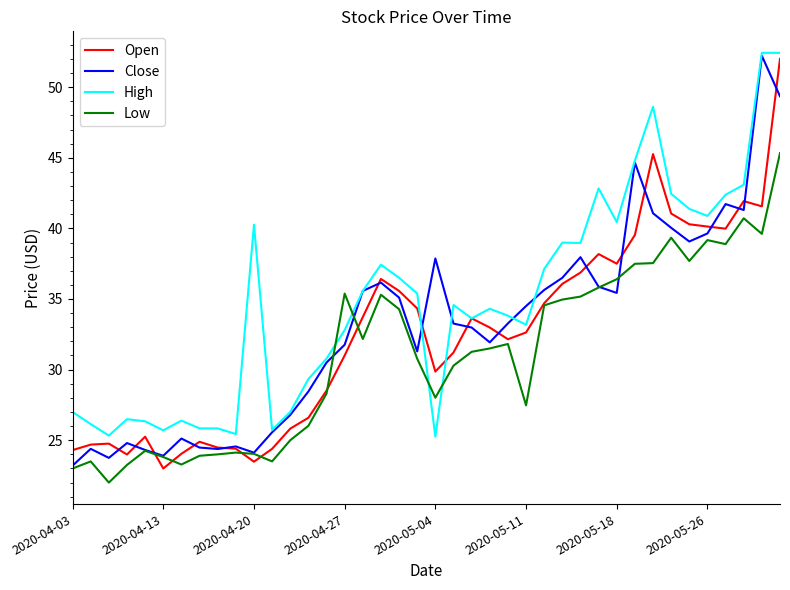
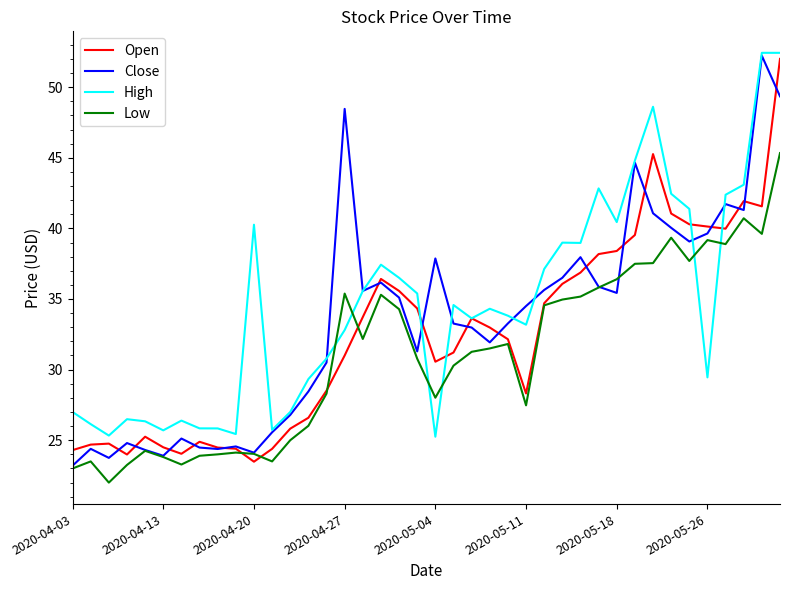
Open, 2020-04-13: 23.0 -> 24.5
Close, 2020-04-27: 31.8 -> 48.5
Open, 2020-05-04: 29.9 -> 30.6
Open, 2020-05-11: 32.6 -> 28.3
Open, 2020-05-18: 37.5 -> 38.4
High, 2020-05-26: 40.9 -> 29.5
